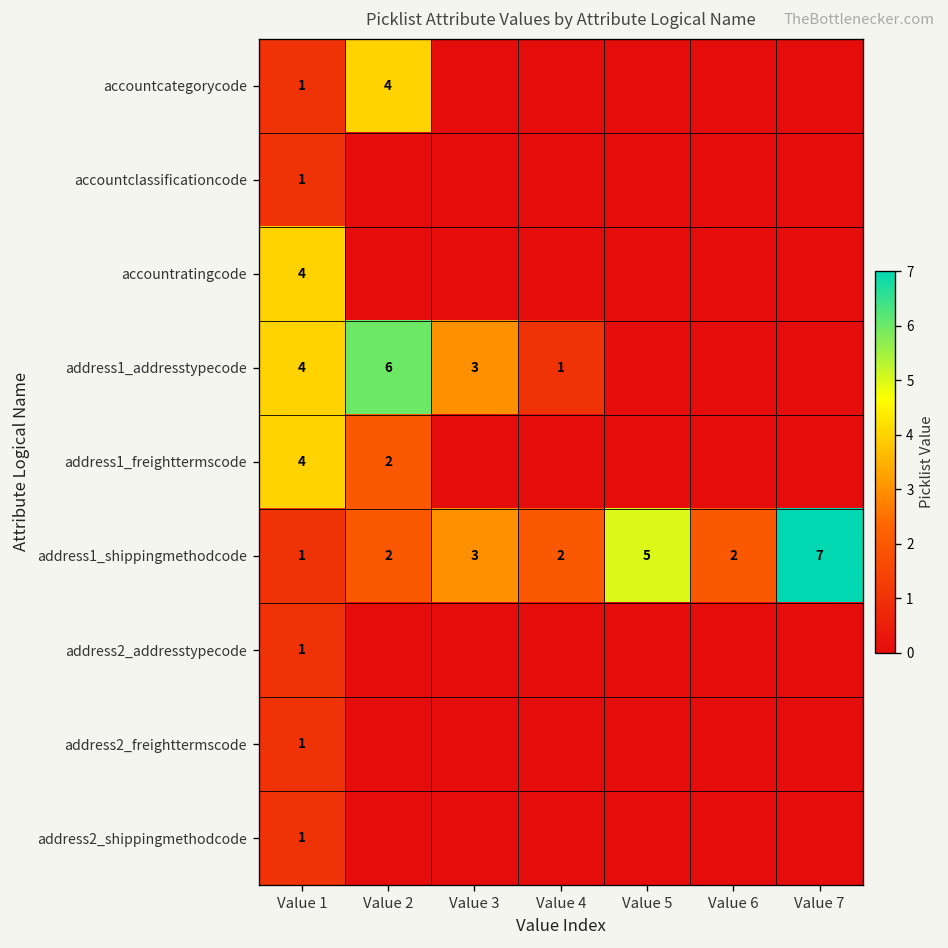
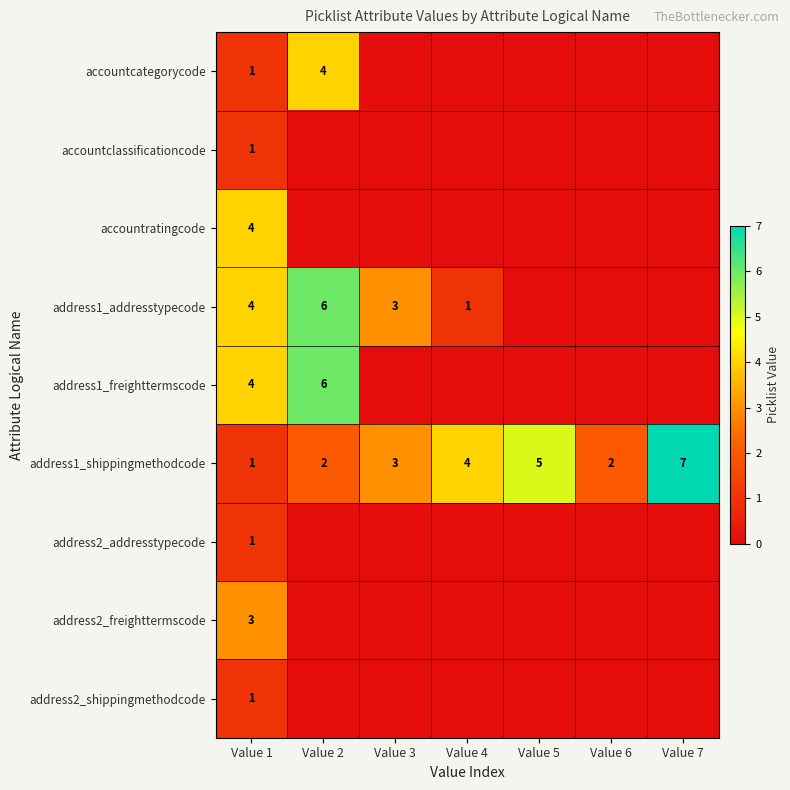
address1_freighttermscode, Value 2: 2 -> 6
address1_shippingmethodcode, Value 4: 2 -> 4
address2_freighttermscode, Value 1: 1 -> 3
